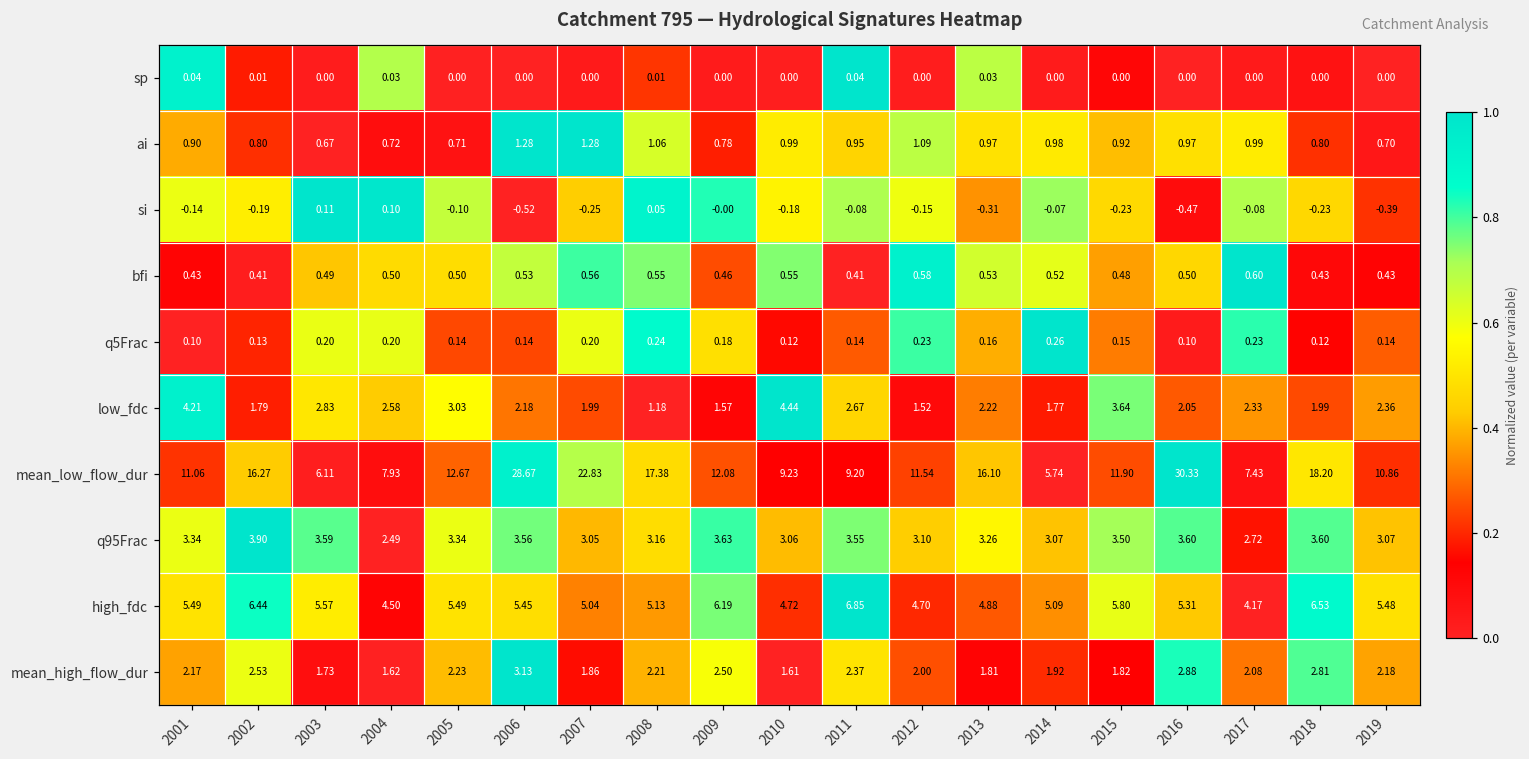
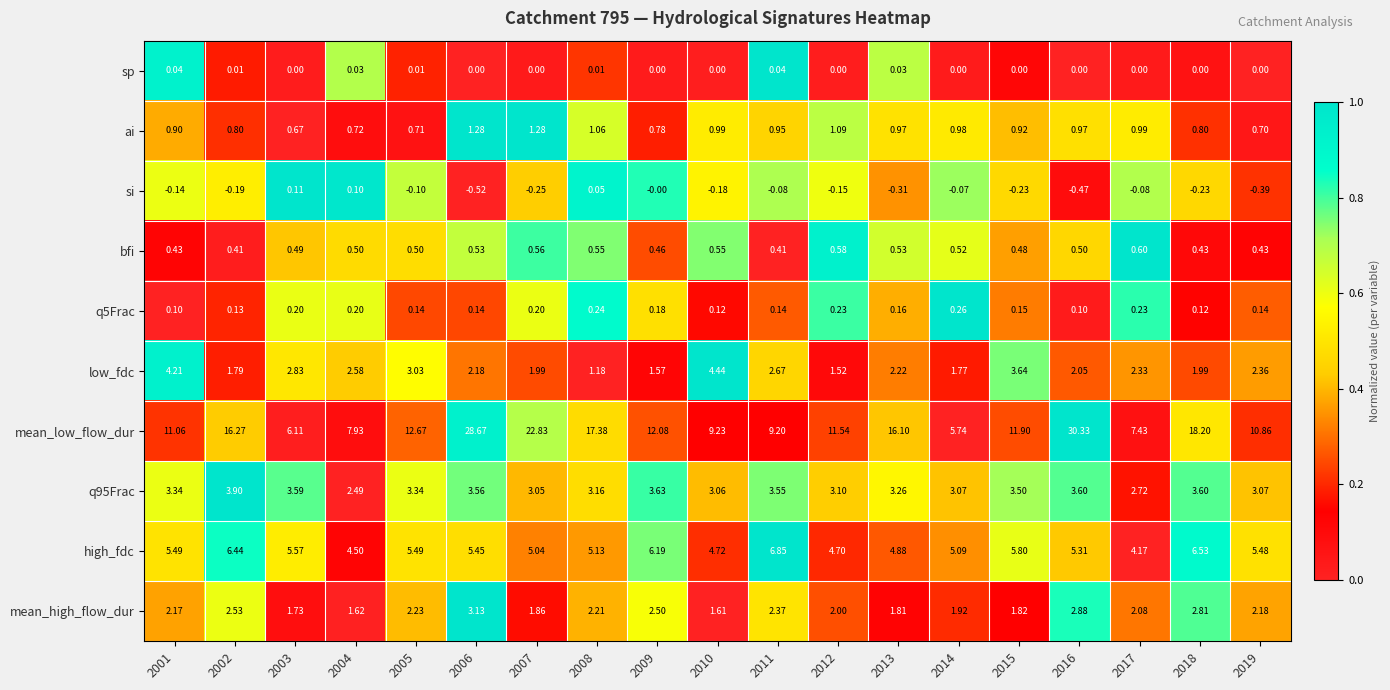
sp, 2005: 0.00 -> 0.01
